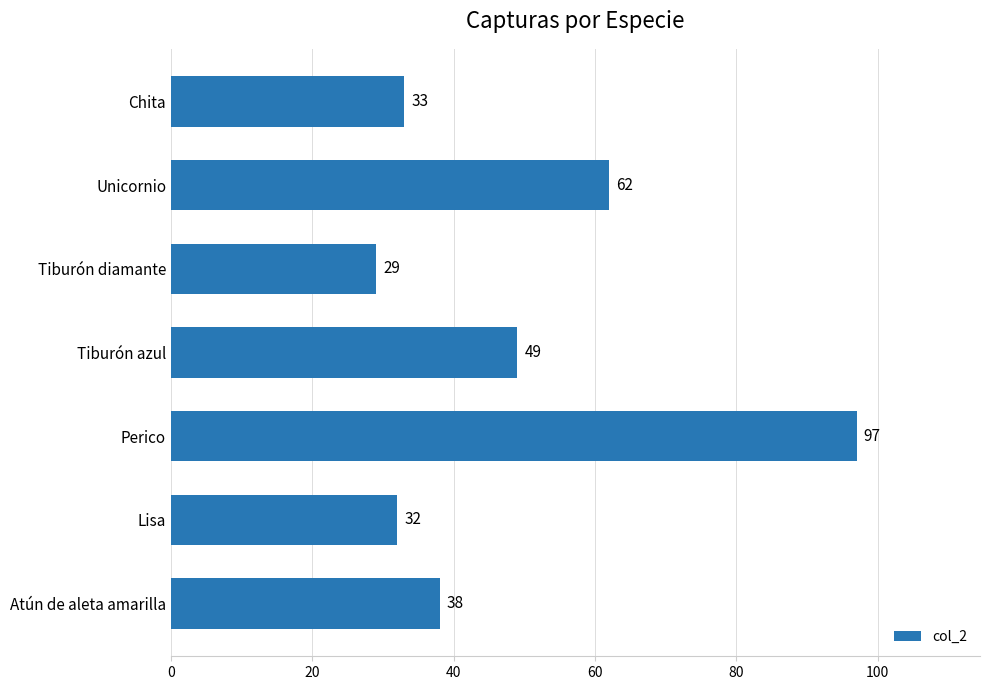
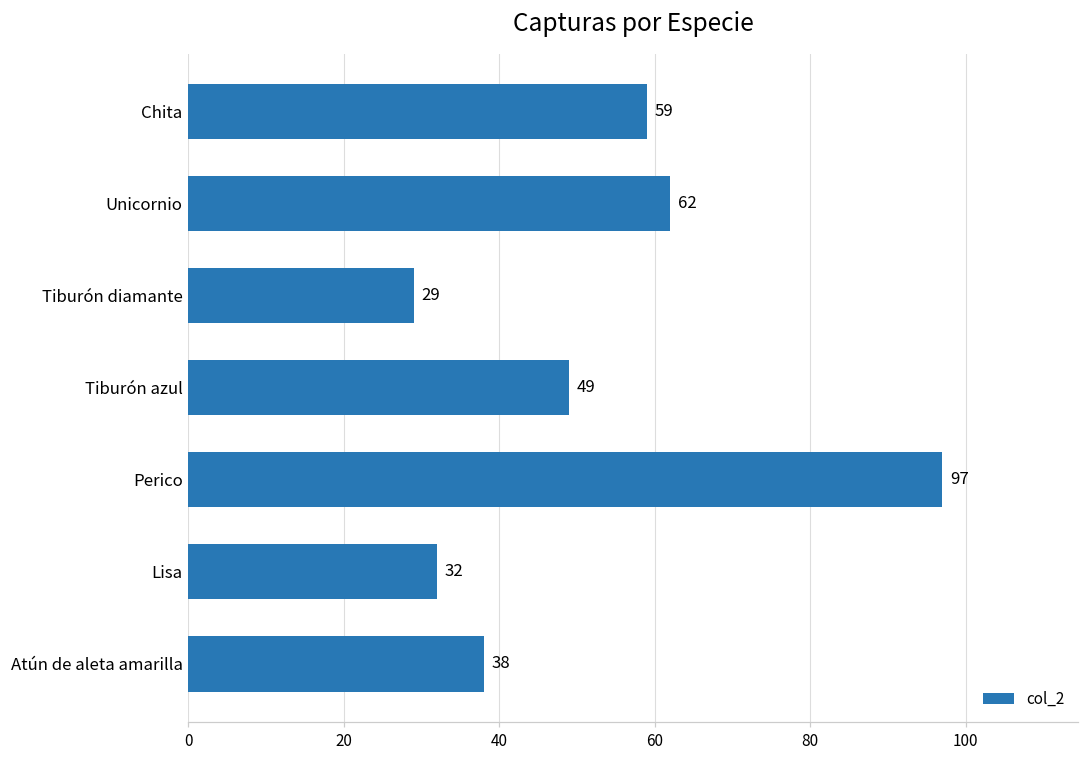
Chita: 33 -> 59
